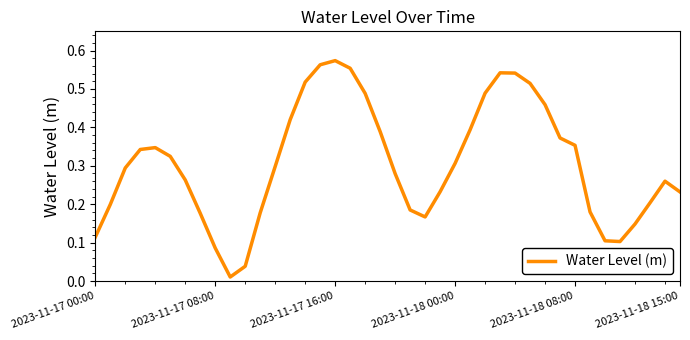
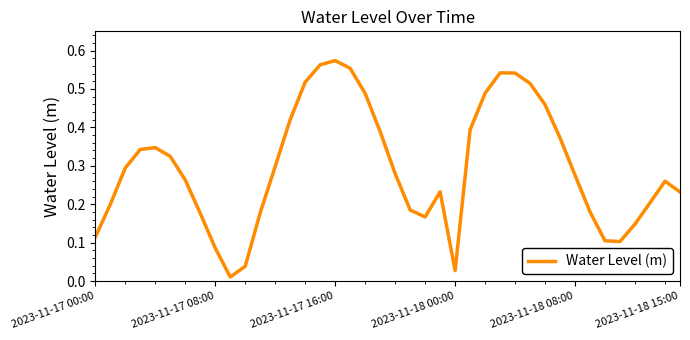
2023-11-18 00:00: 0.31 -> 0.03
2023-11-18 08:00: 0.35 -> 0.28
